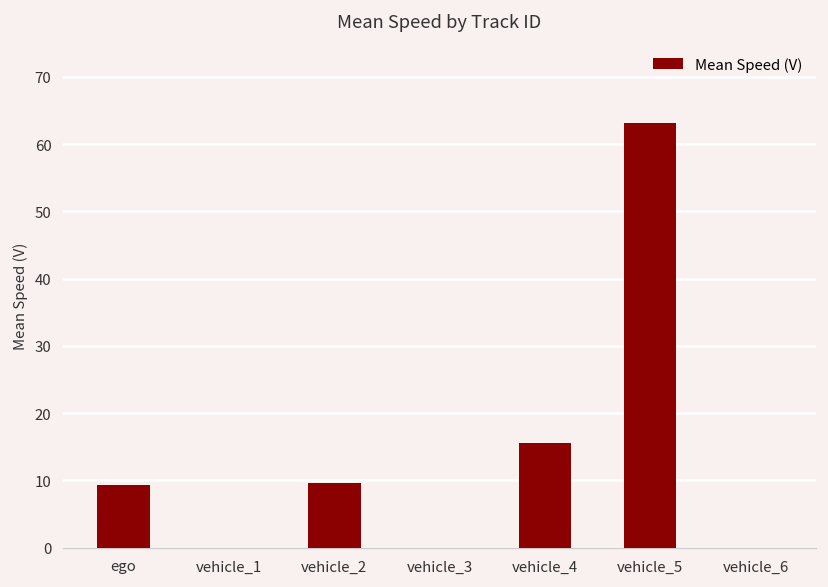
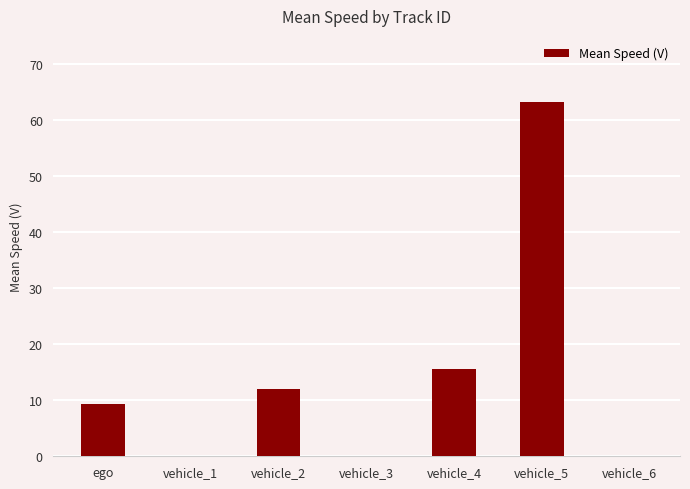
vehicle_2: 10 -> 12
